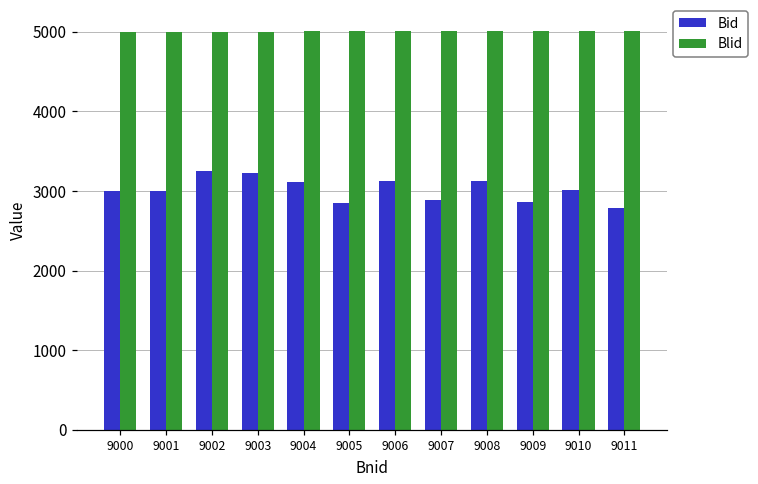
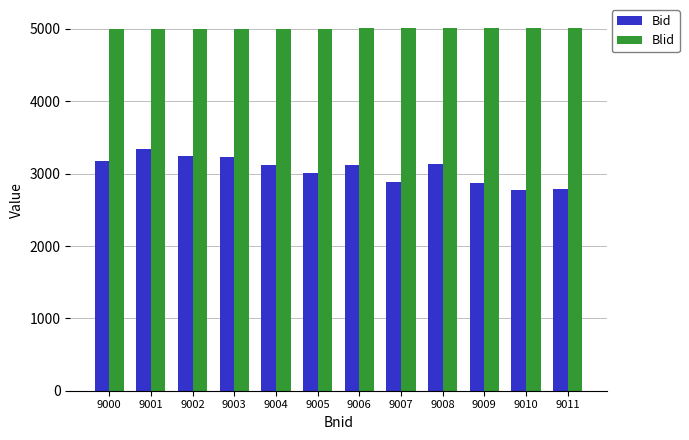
Bid, 9000: 3000 -> 3200
Bid, 9001: 3000 -> 3300
Bid, 9005: 2800 -> 3000
Bid, 9010: 3000 -> 2800
